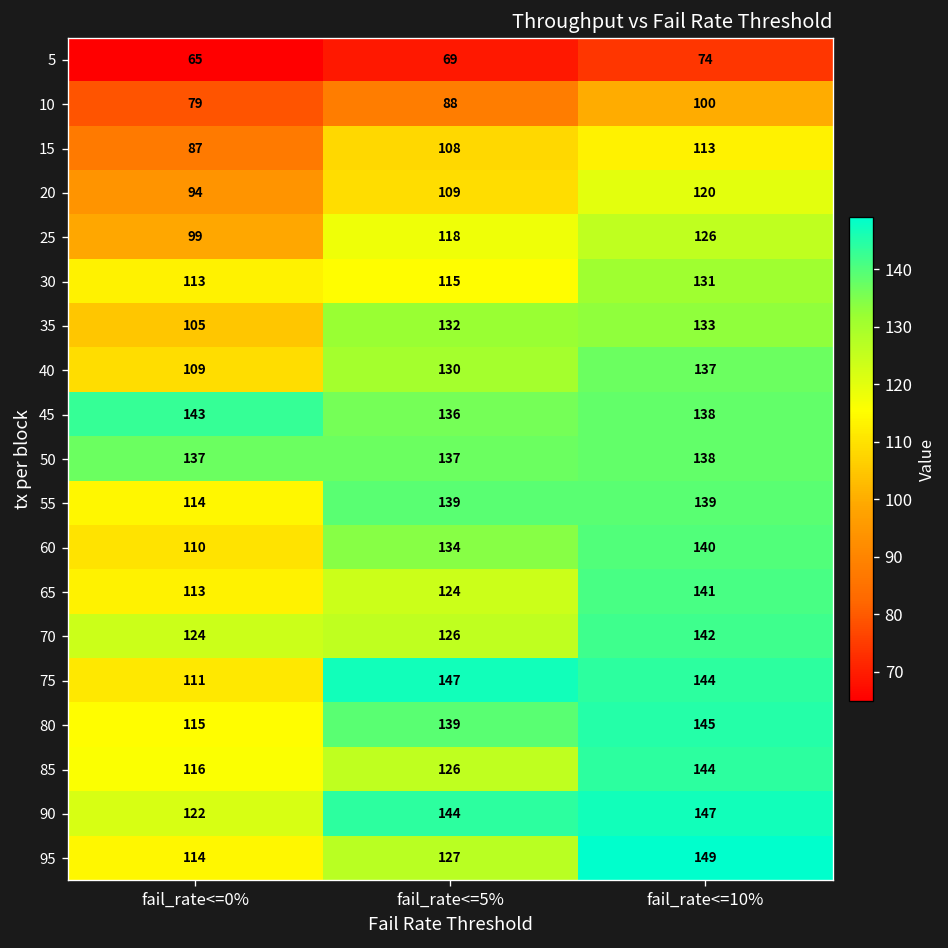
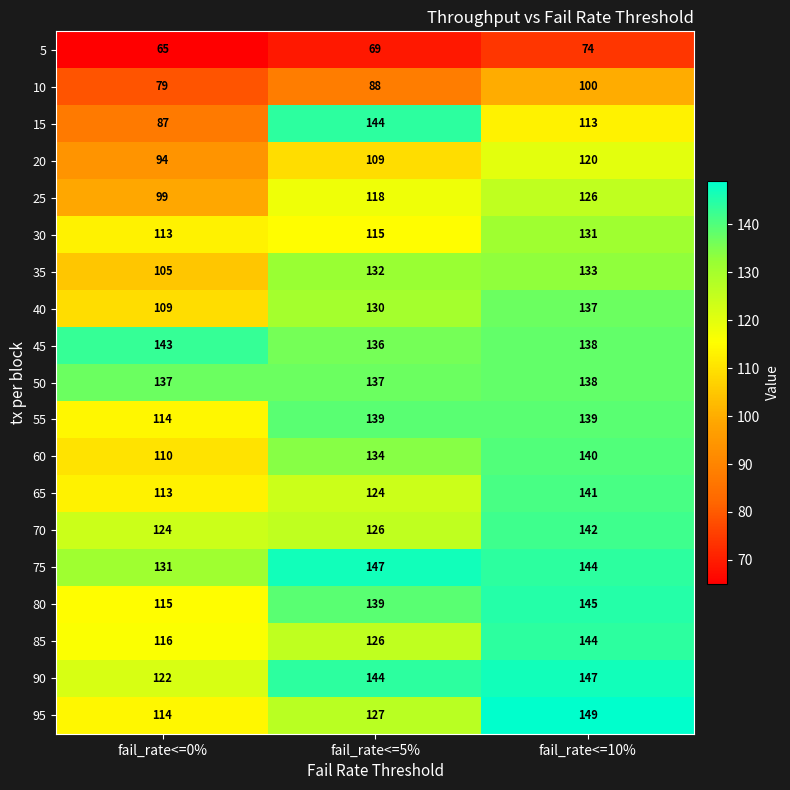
15, fail_rate<=5%: 108 -> 144
75, fail_rate<=0%: 111 -> 131
